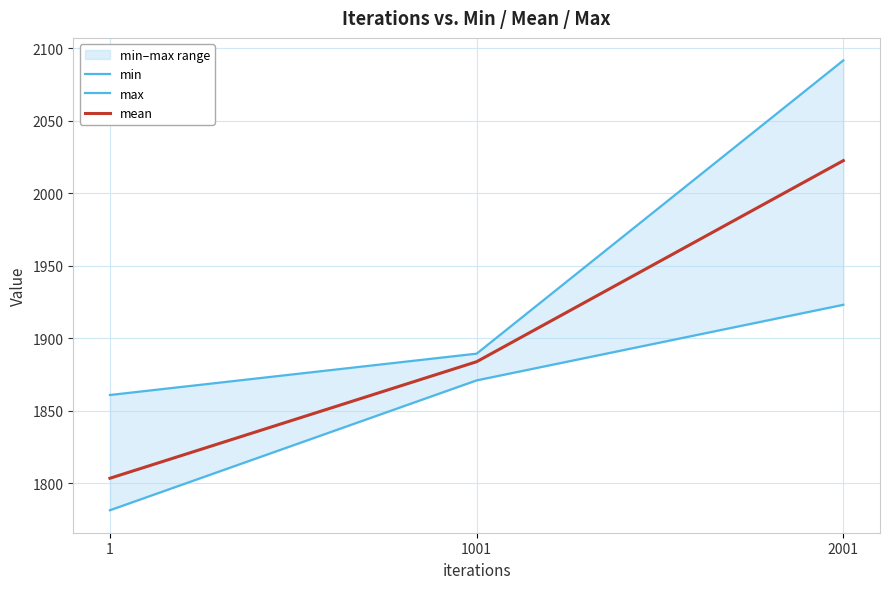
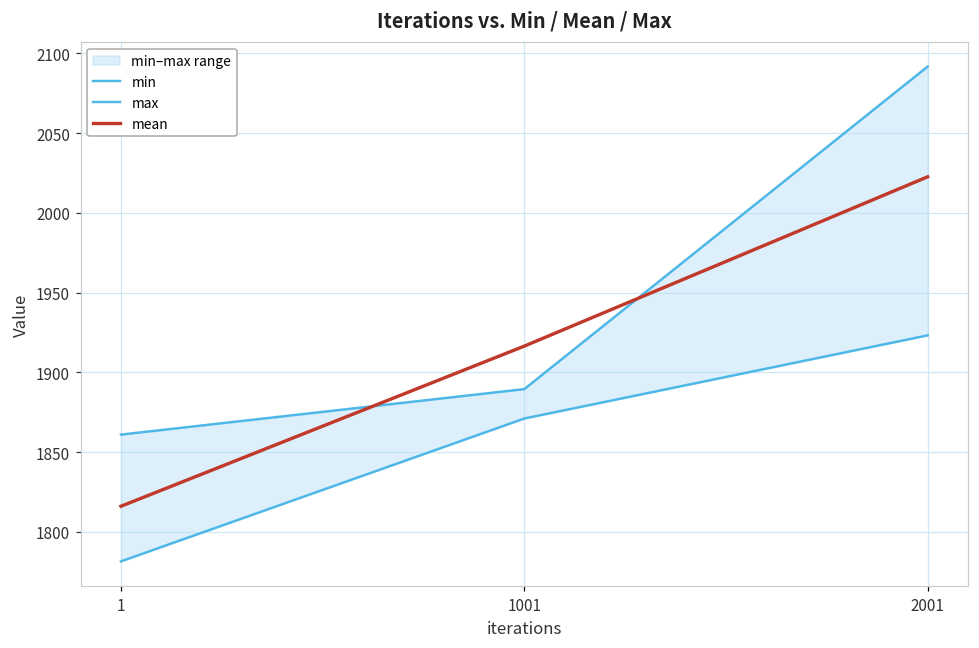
mean, 1: 1803 -> 1816
mean, 1001: 1884 -> 1916
